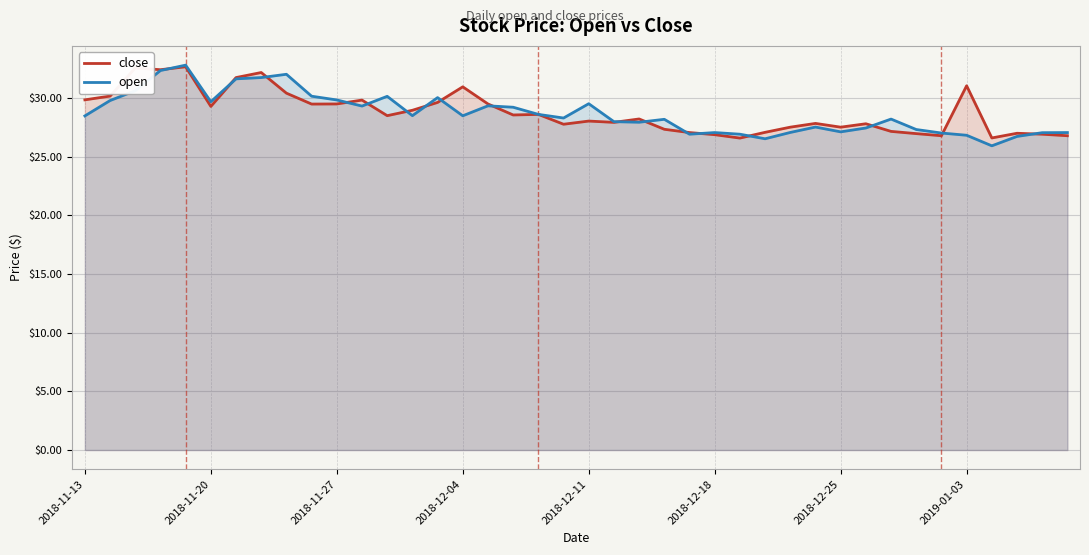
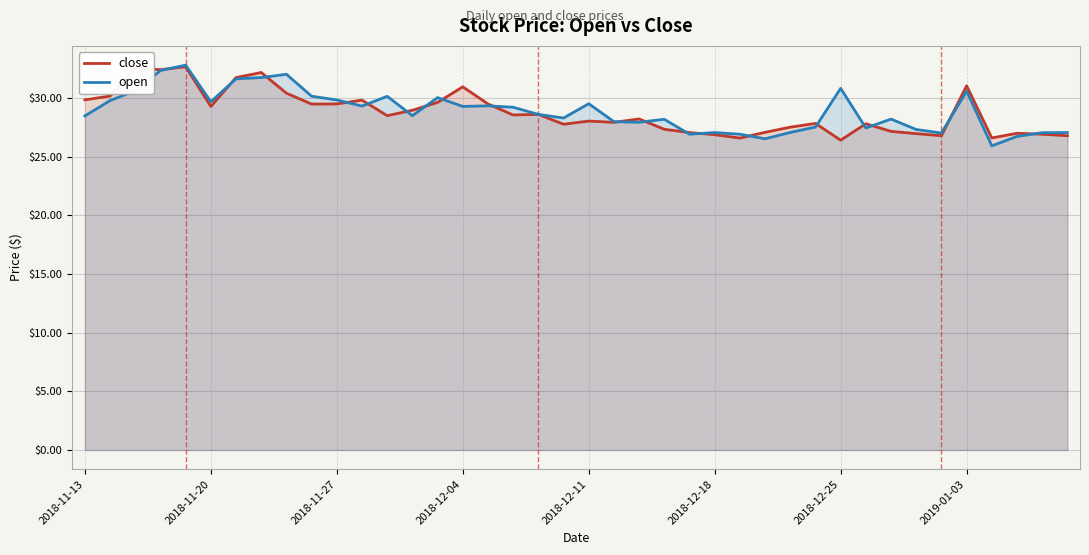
open, 2018-12-04: $28.5 -> $29.3
close, 2018-12-25: $27.5 -> $26.4
open, 2018-12-25: $27.1 -> $30.8
open, 2019-01-03: $26.8 -> $30.6
